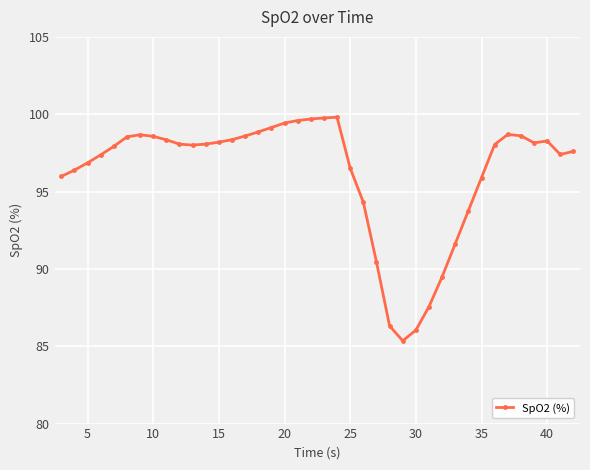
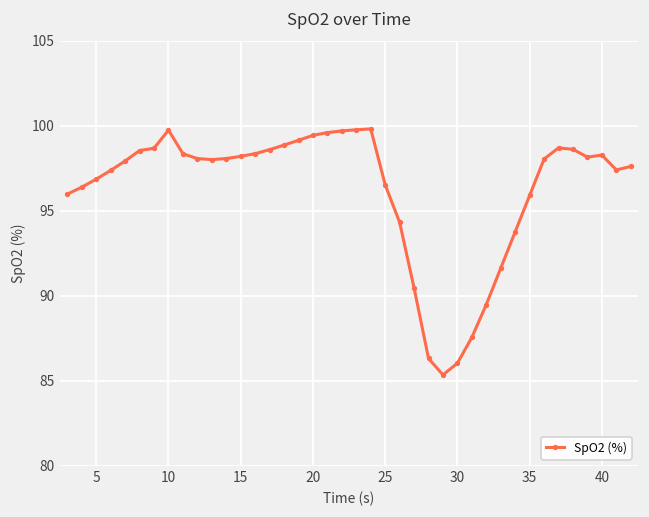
10: 98.6 -> 99.7
